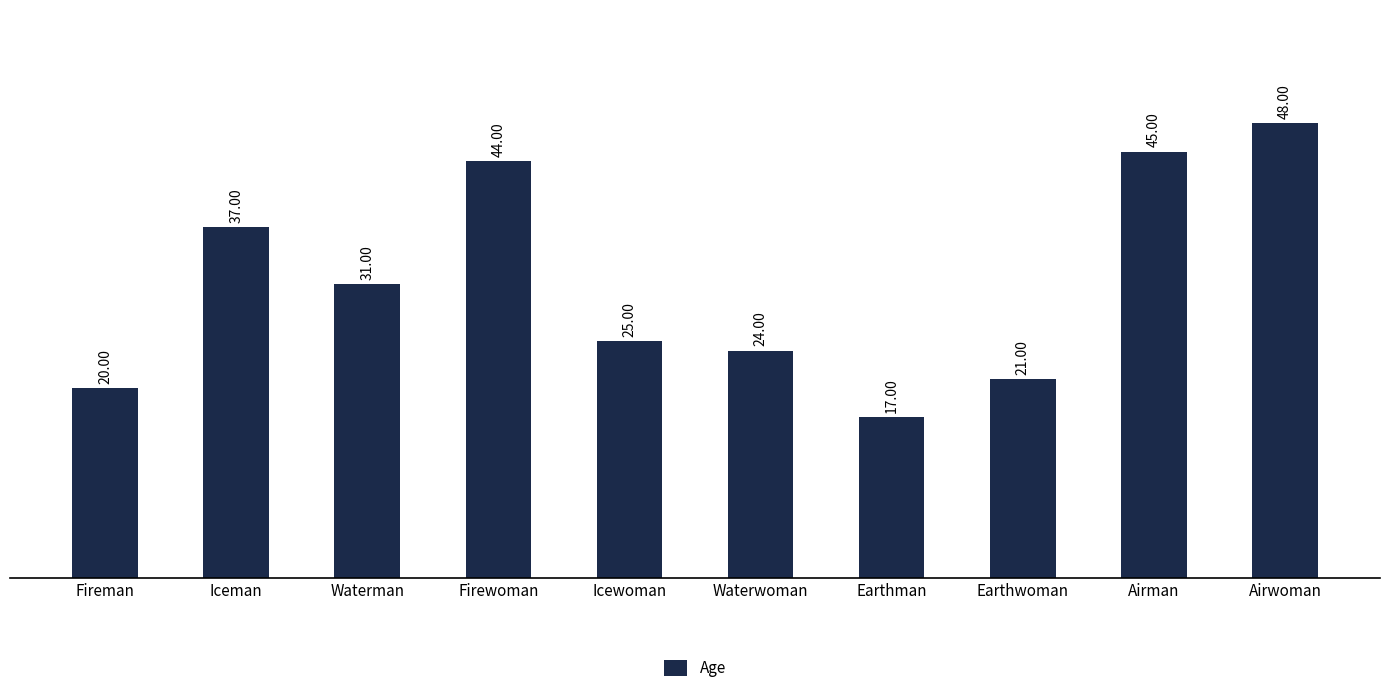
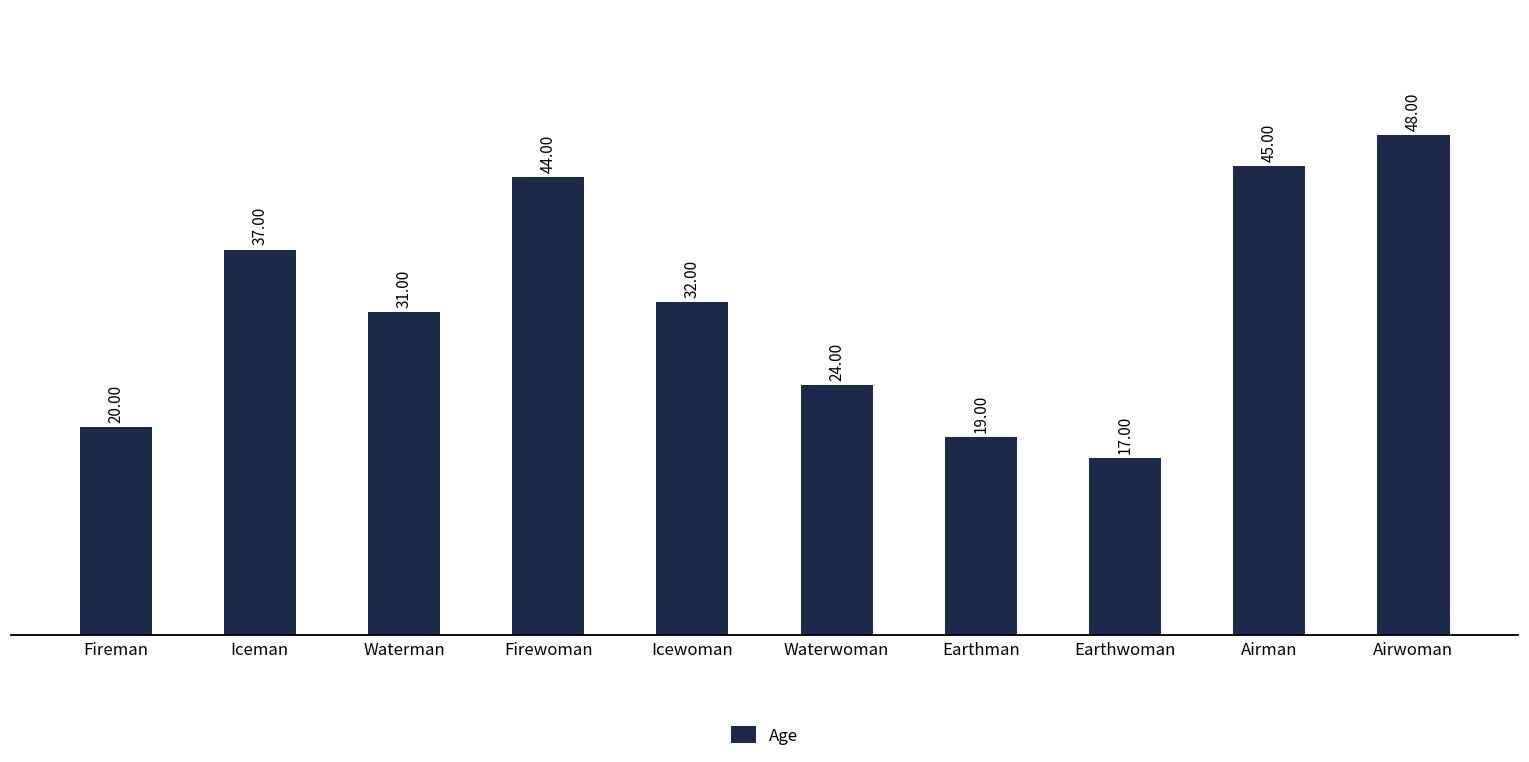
Icewoman: 25.00 -> 32.00
Earthman: 17.00 -> 19.00
Earthwoman: 21.00 -> 17.00
